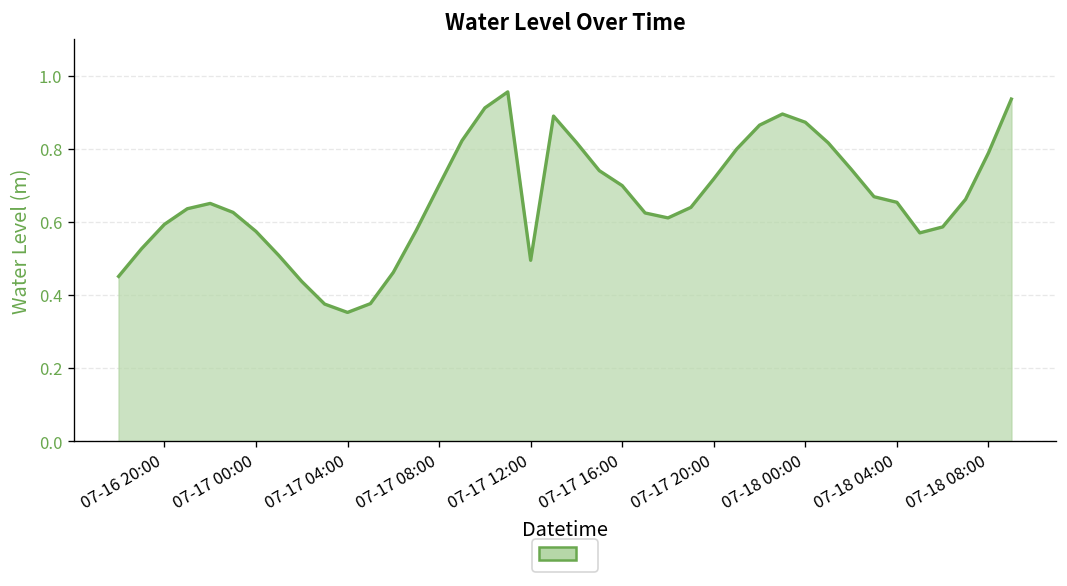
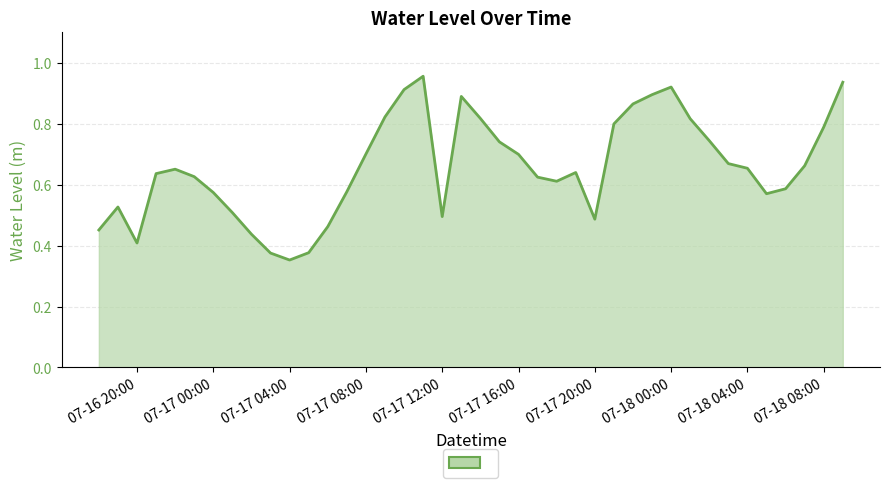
07-16 20:00: 0.59 -> 0.41
07-17 20:00: 0.72 -> 0.49
07-18 00:00: 0.87 -> 0.92
